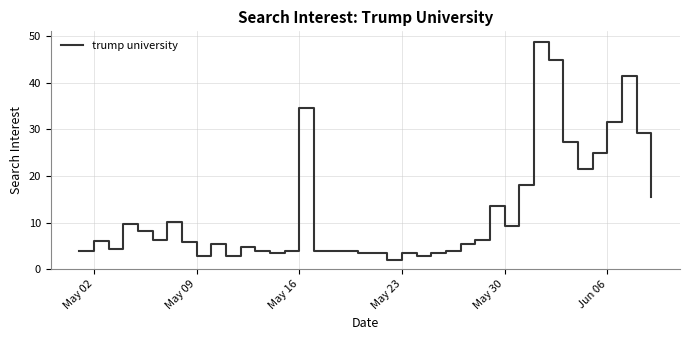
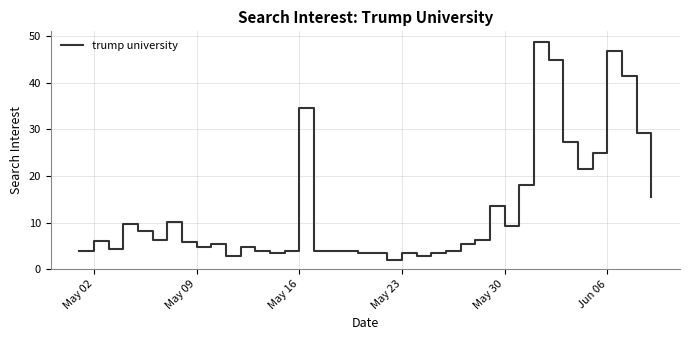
May 09: 3 -> 5
Jun 06: 32 -> 47
